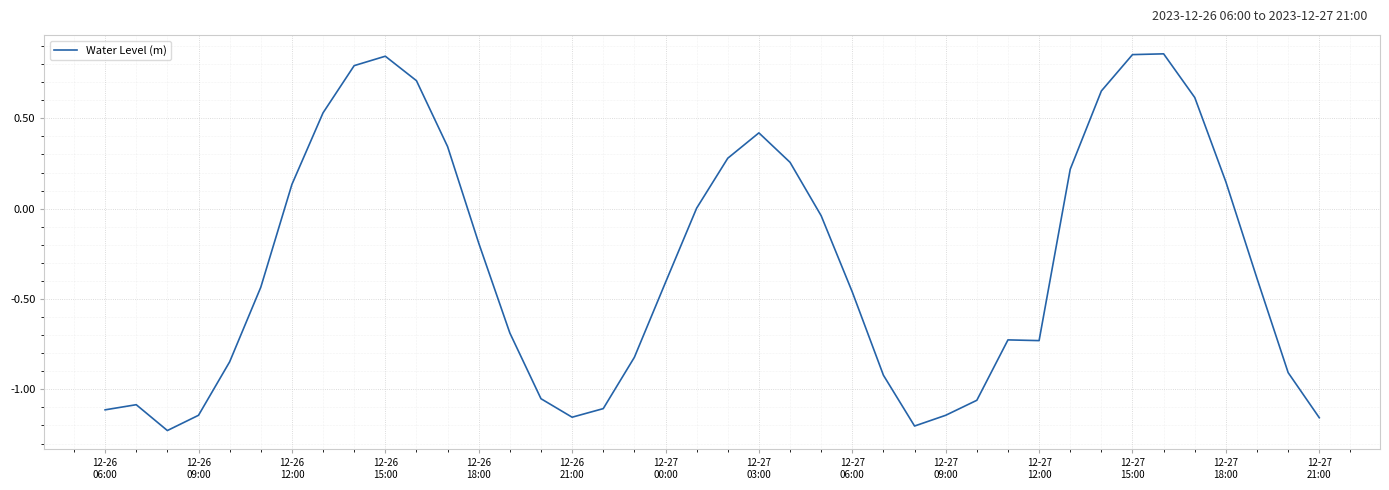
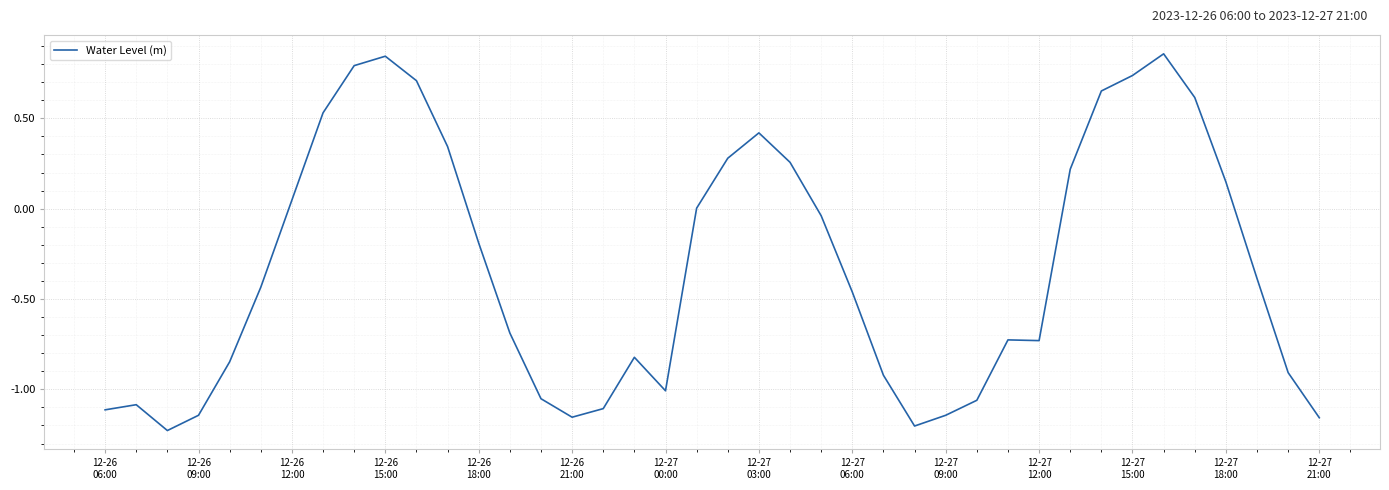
12-26 12:00: 0.13 -> 0.05
12-27 00:00: -0.41 -> -1.01
12-27 15:00: 0.85 -> 0.74
